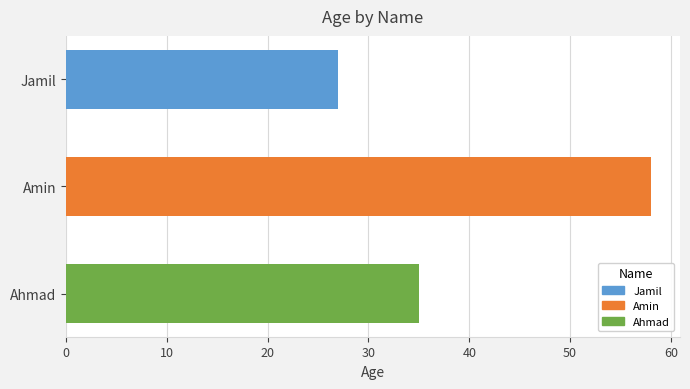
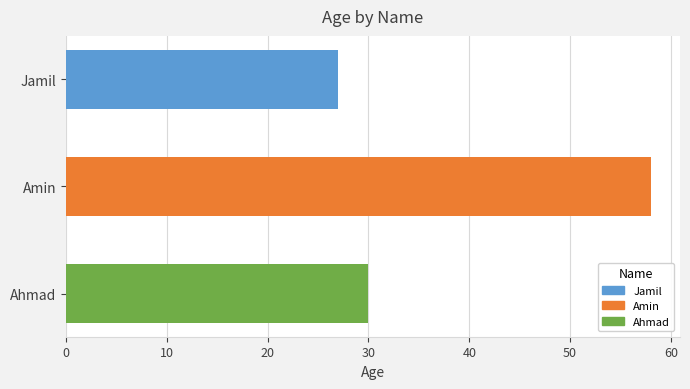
Ahmad: 35 -> 30
